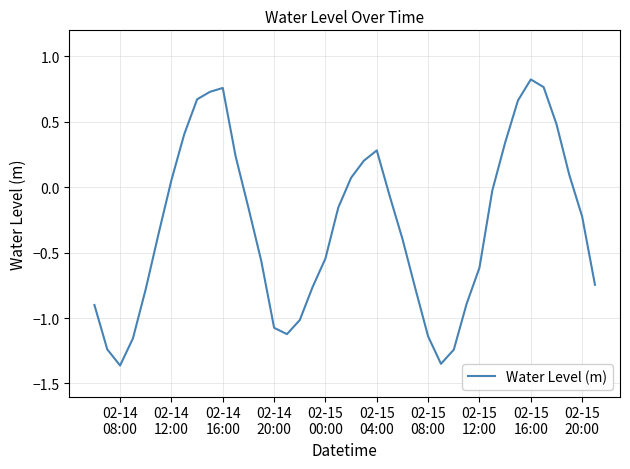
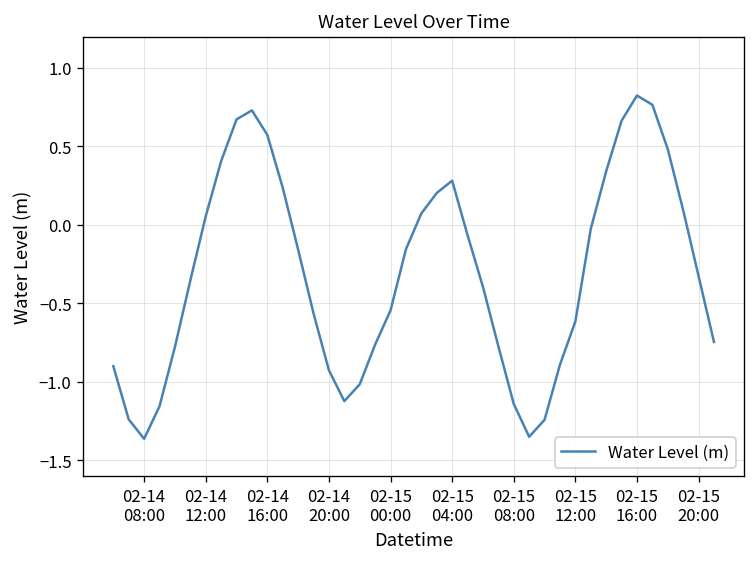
02-14 16:00: 0.76 -> 0.57
02-14 20:00: -1.07 -> -0.93
02-15 20:00: -0.22 -> -0.33
